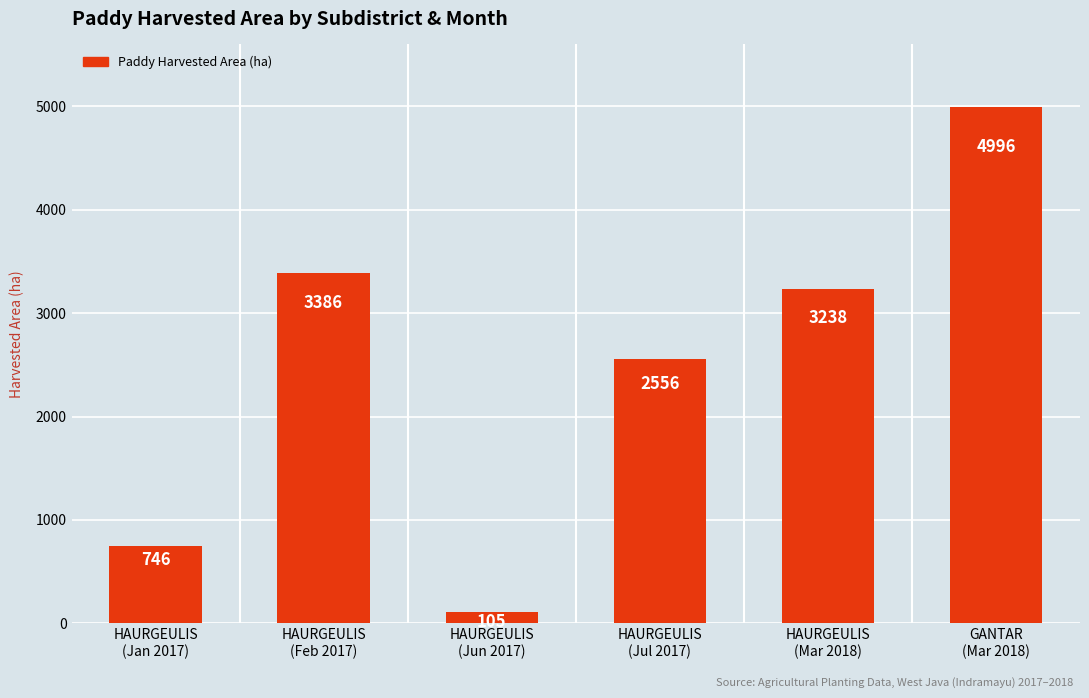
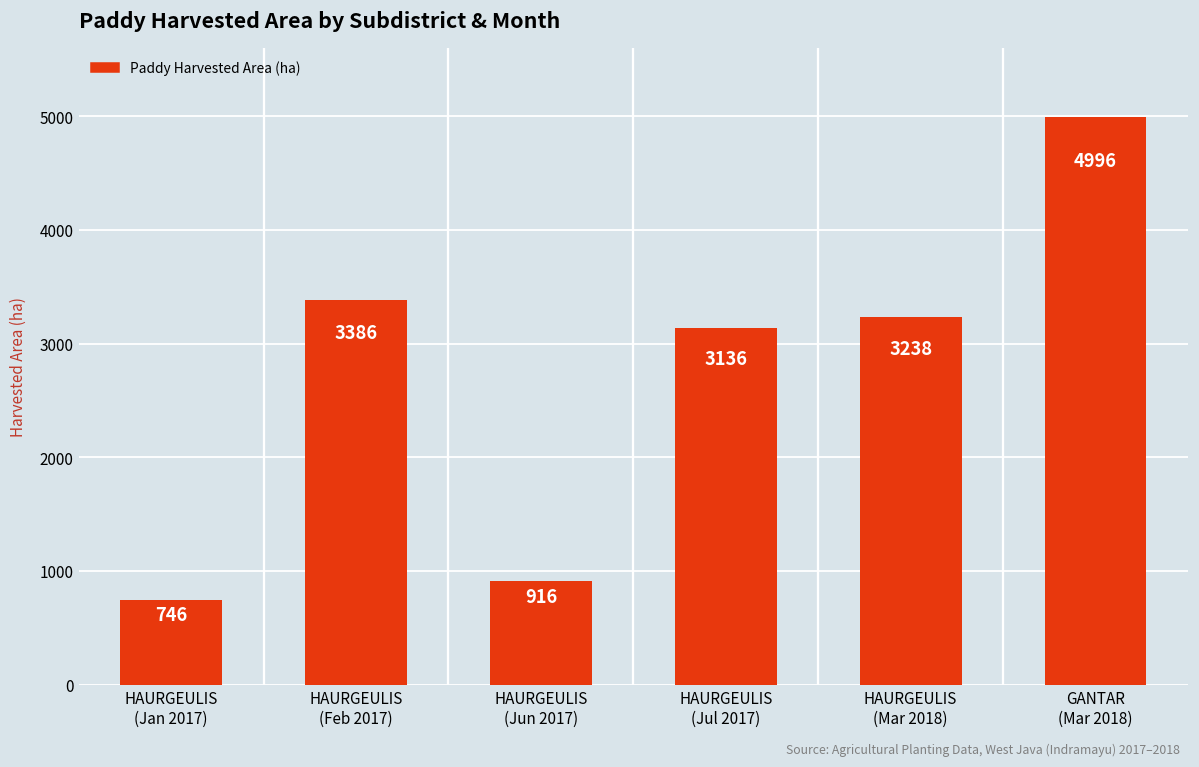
HAURGEULIS (Jun 2017): 105 -> 916
HAURGEULIS (Jul 2017): 2556 -> 3136
